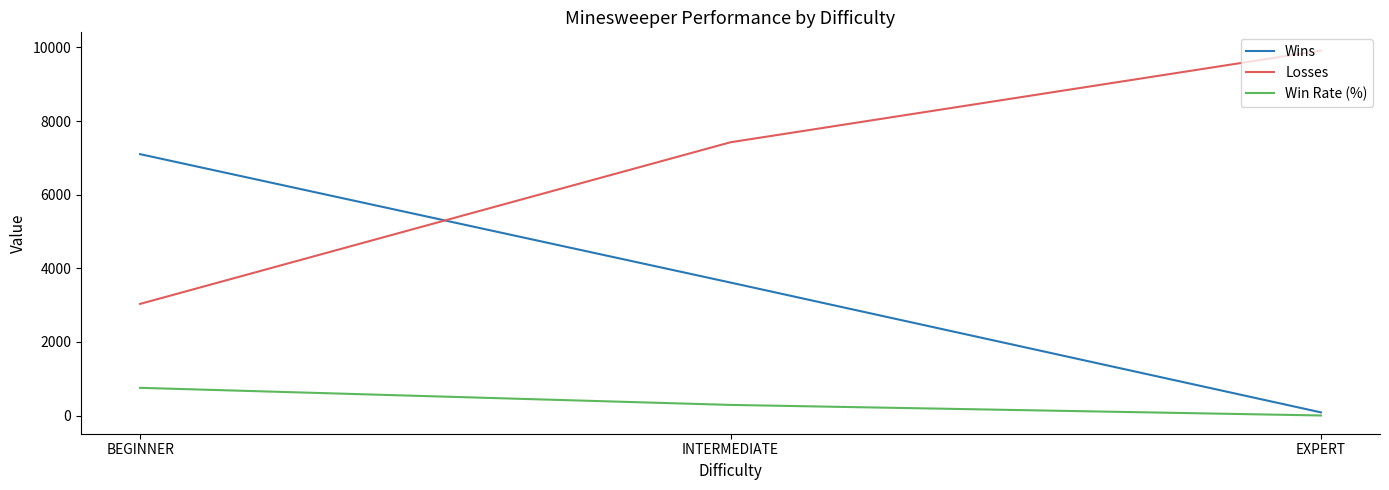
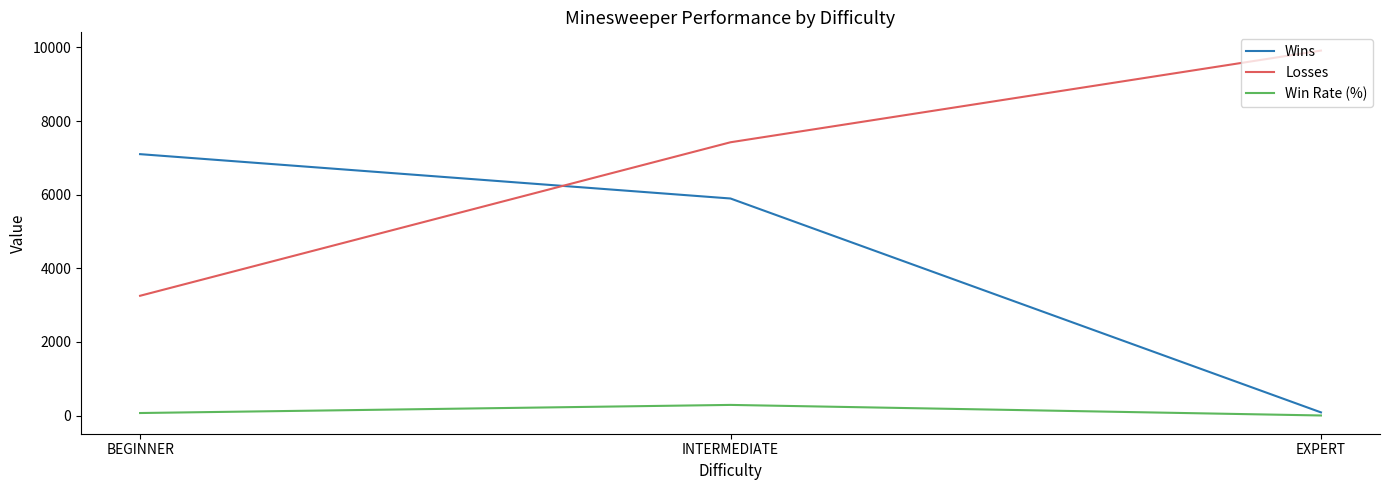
Losses, BEGINNER: 3000 -> 3300
Win Rate (%), BEGINNER: 800 -> 100
Wins, INTERMEDIATE: 3600 -> 5900
